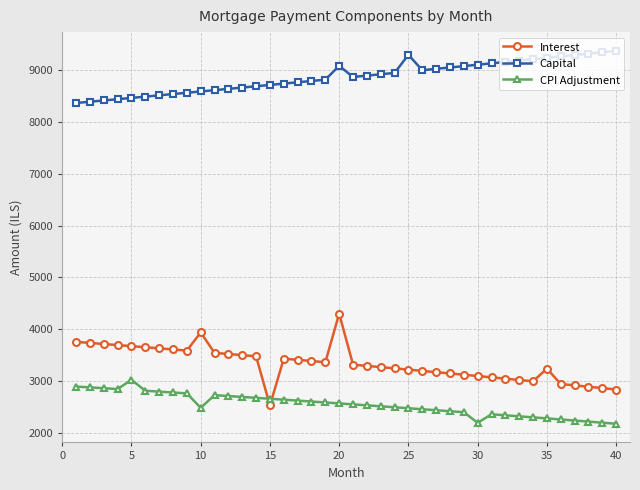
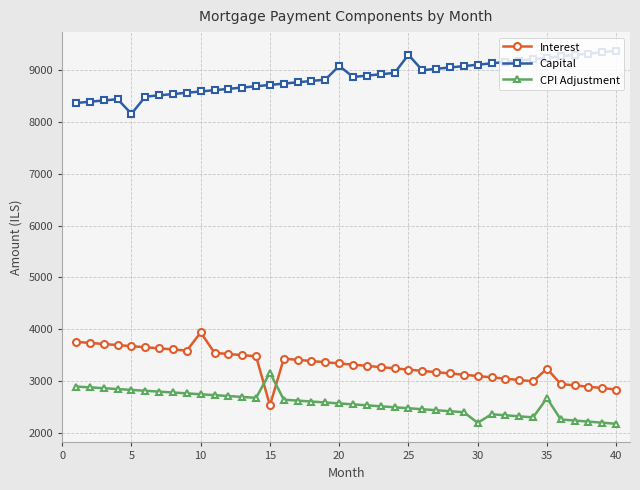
Capital, 5: 8500 -> 8200
CPI Adjustment, 5: 3000 -> 2800
CPI Adjustment, 10: 2500 -> 2800
CPI Adjustment, 15: 2700 -> 3200
Interest, 20: 4300 -> 3300
CPI Adjustment, 35: 2300 -> 2700
